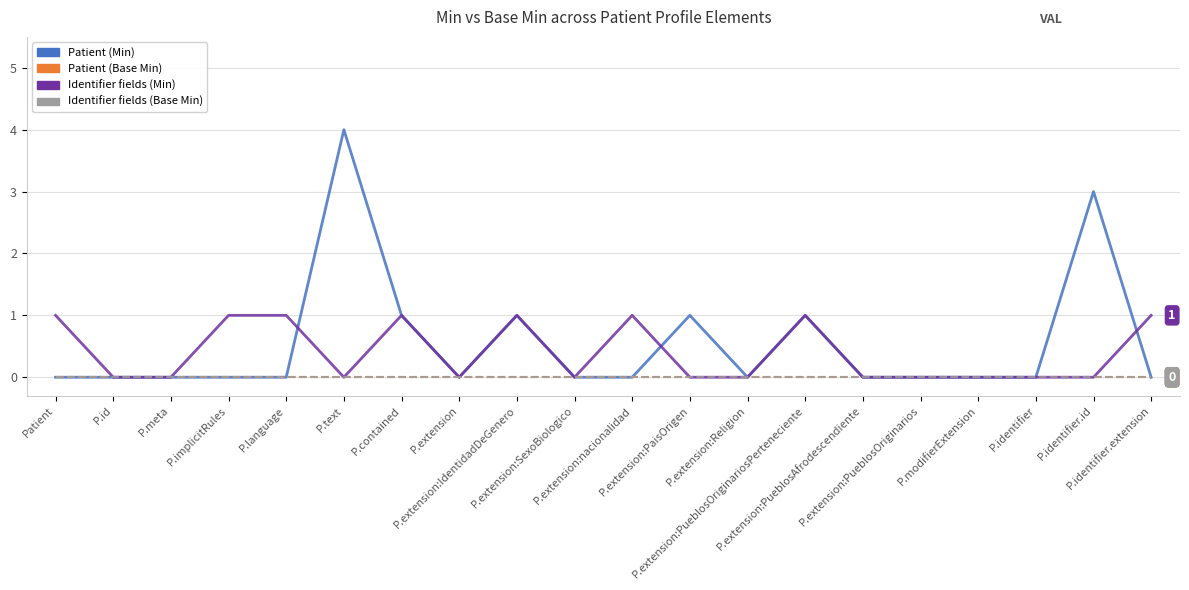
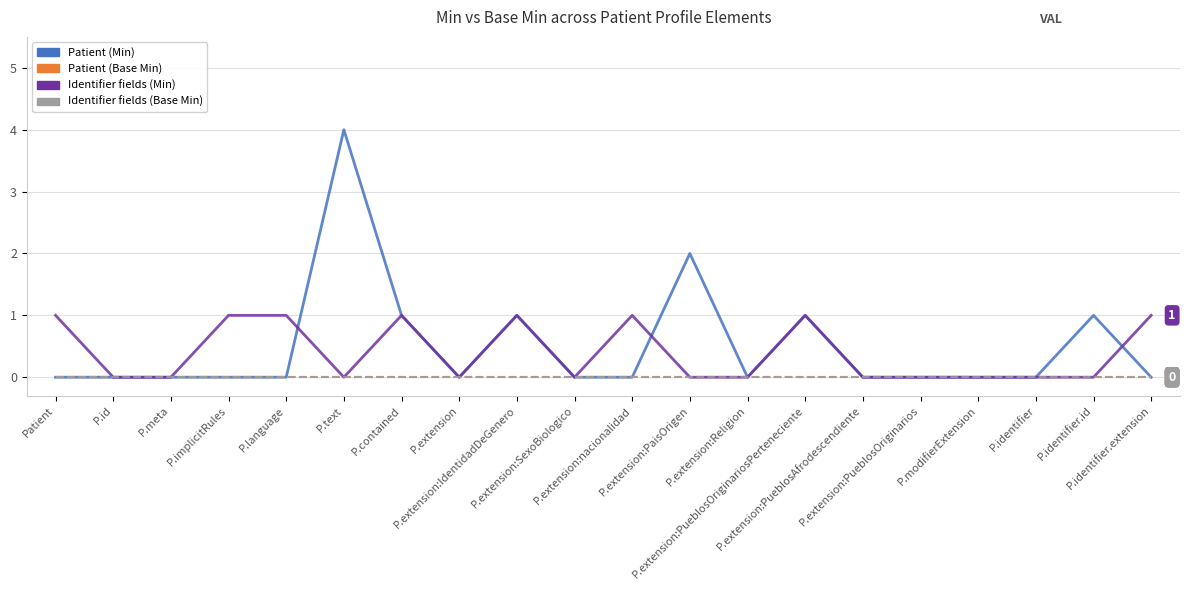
Patient (Min), P.extension:PaisOrigen: 1 -> 2
Patient (Min), P.identifier.id: 3 -> 1
